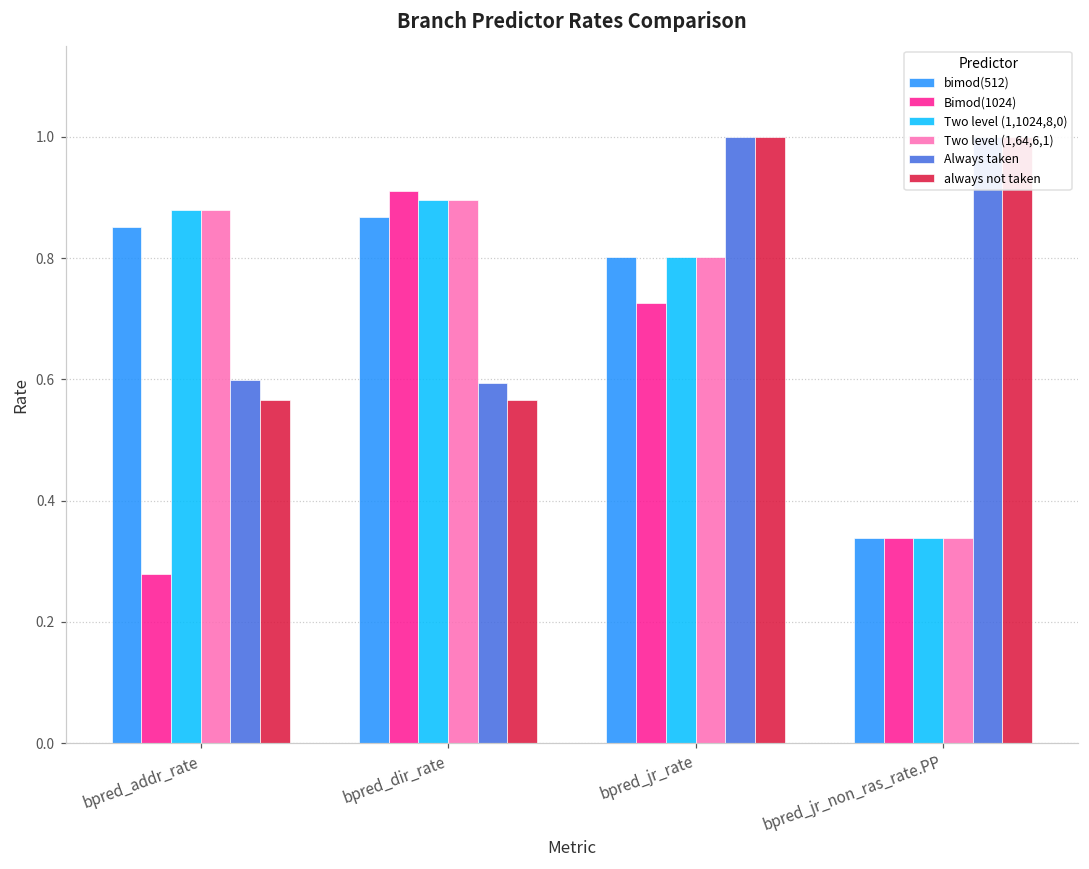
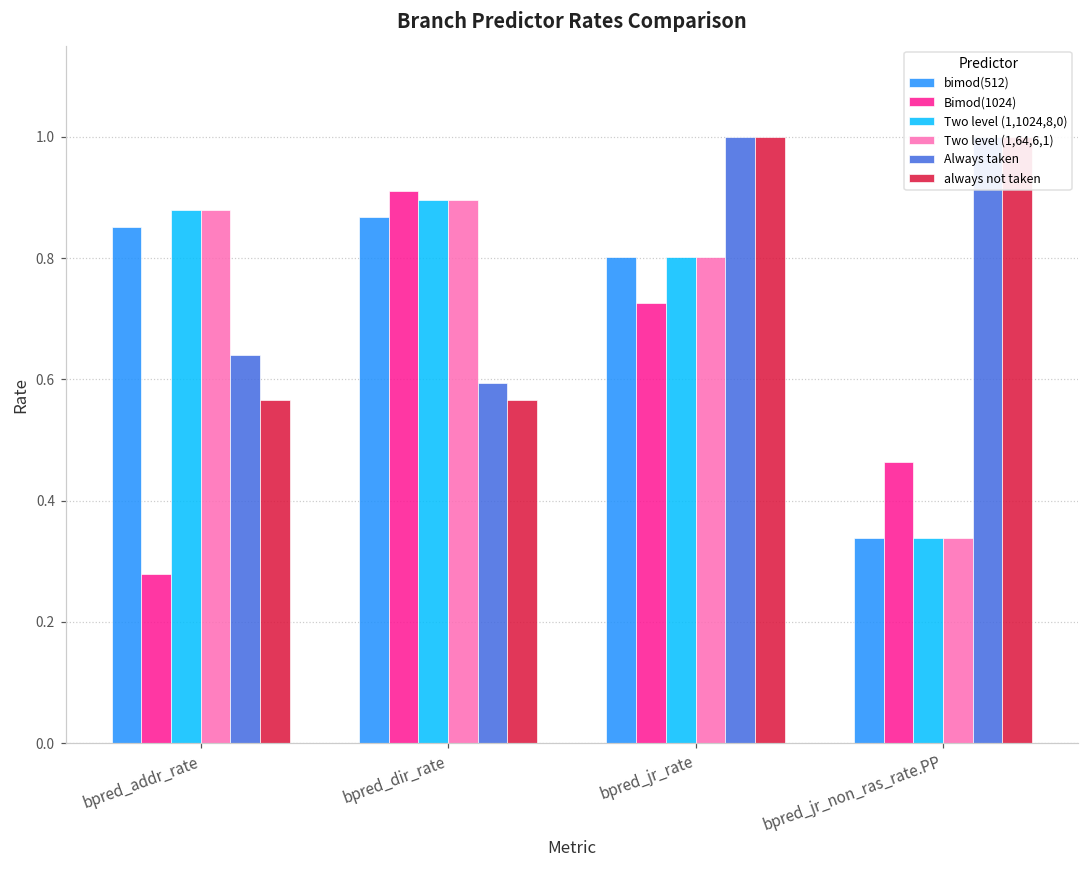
Always taken, bpred_addr_rate: 0.60 -> 0.64
Bimod(1024), bpred_jr_non_ras_rate.PP: 0.34 -> 0.46
